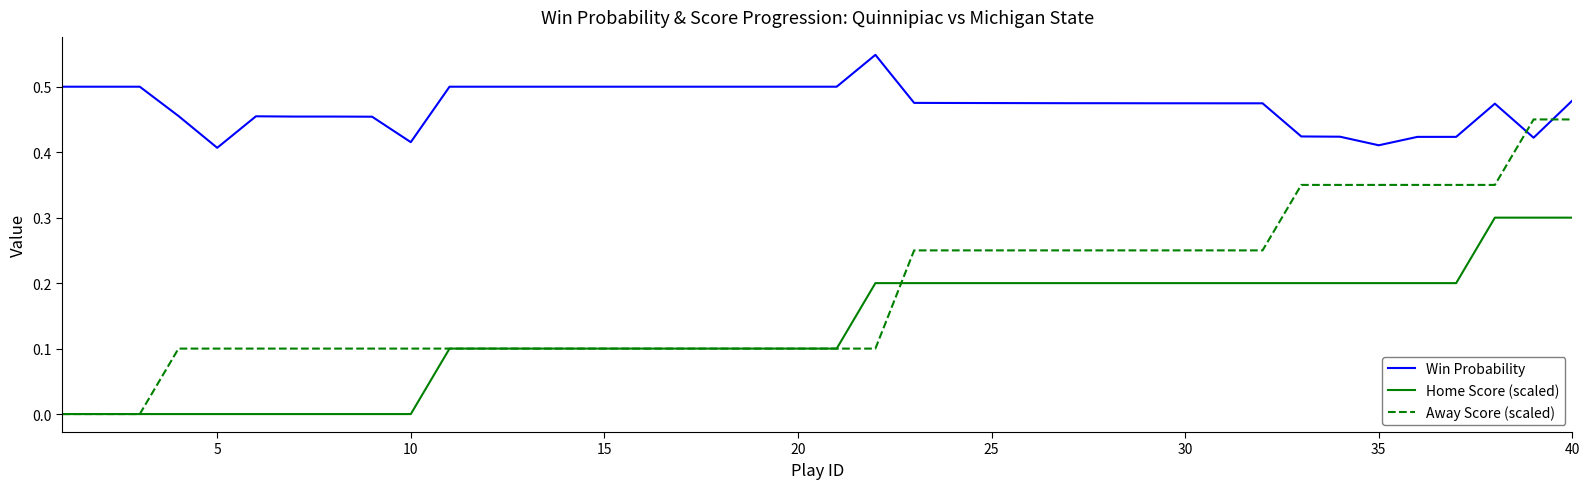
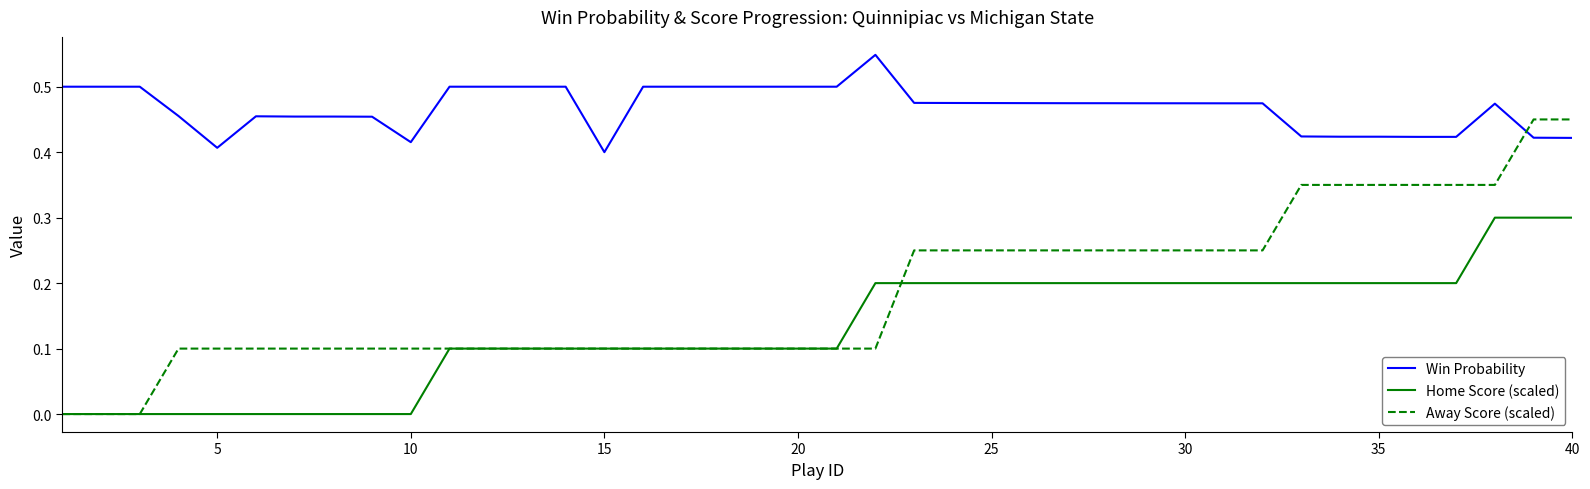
Win Probability, 15: 0.5 -> 0.4
Win Probability, 35: 0.41 -> 0.42
Win Probability, 40: 0.48 -> 0.42
